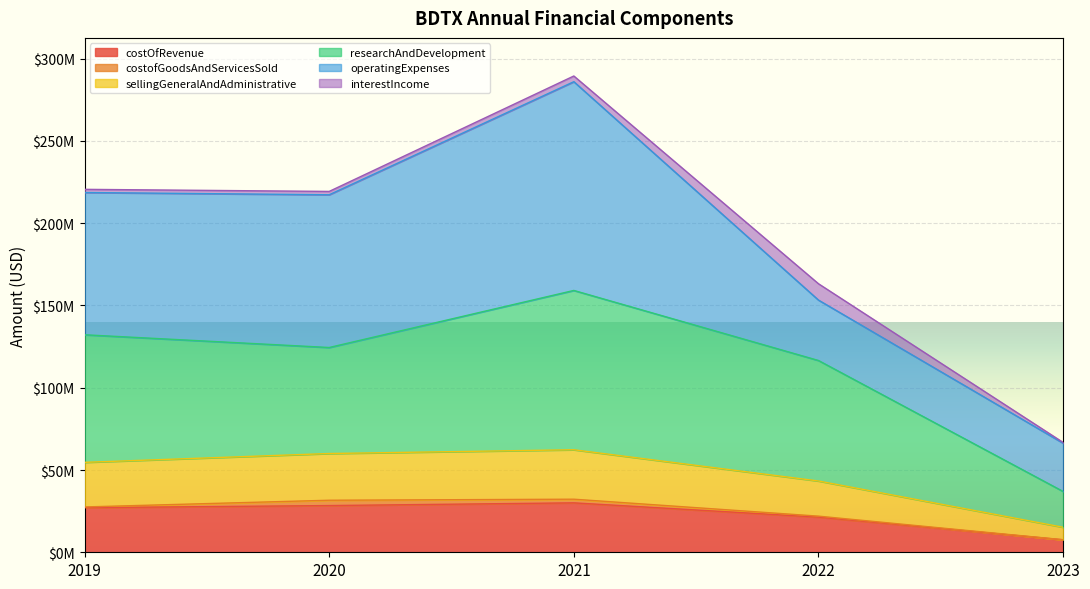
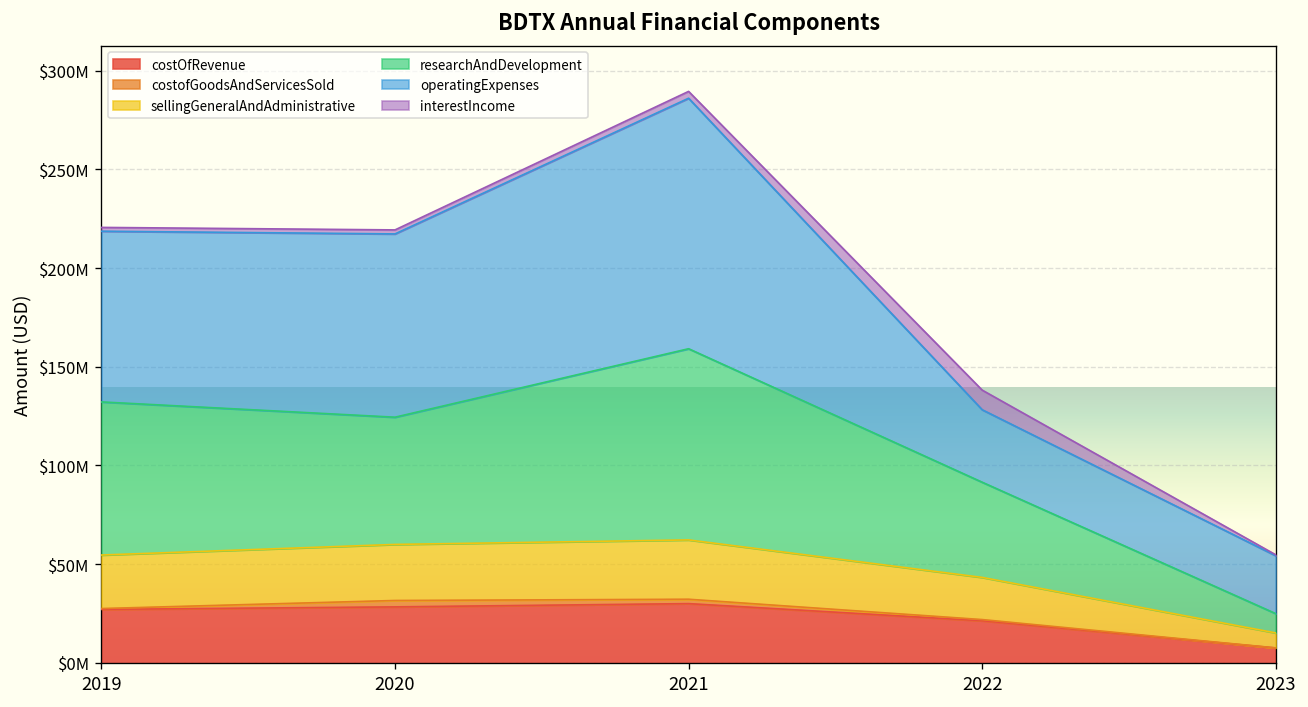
researchAndDevelopment, 2022: $73000000 -> $48000000
researchAndDevelopment, 2023: $22000000 -> $10000000
